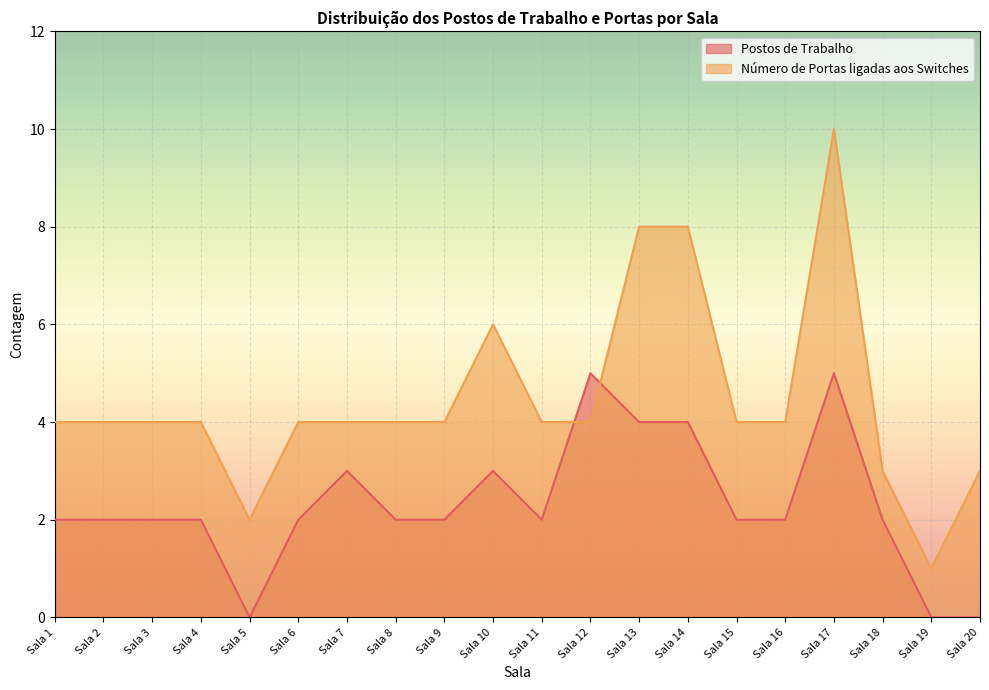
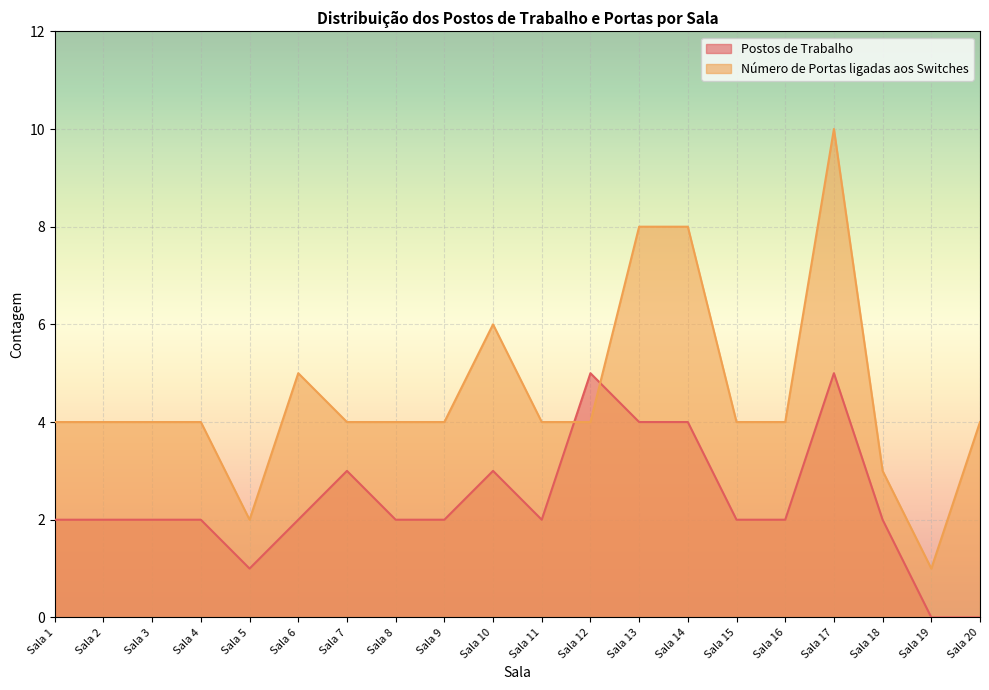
Postos de Trabalho, Sala 5: 0 -> 1
Número de Portas ligadas aos Switches, Sala 6: 4 -> 5
Número de Portas ligadas aos Switches, Sala 20: 3 -> 4
